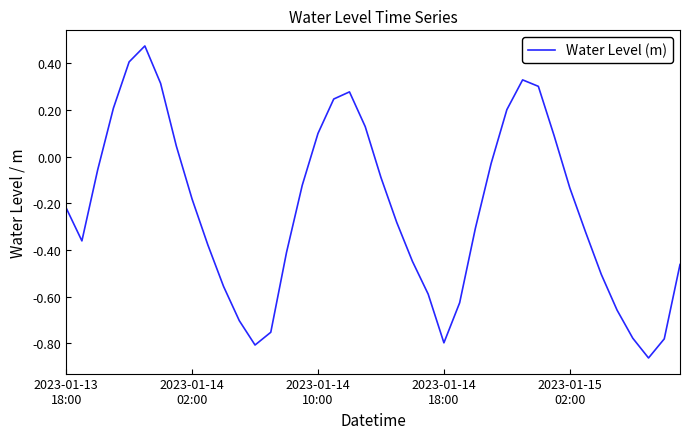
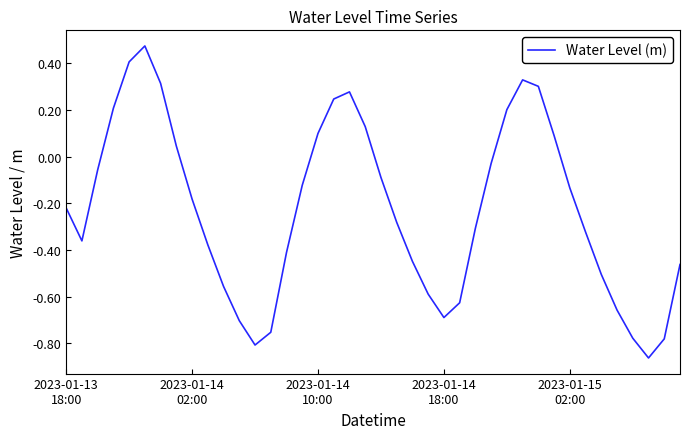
2023-01-14 18:00: -0.80 -> -0.69
